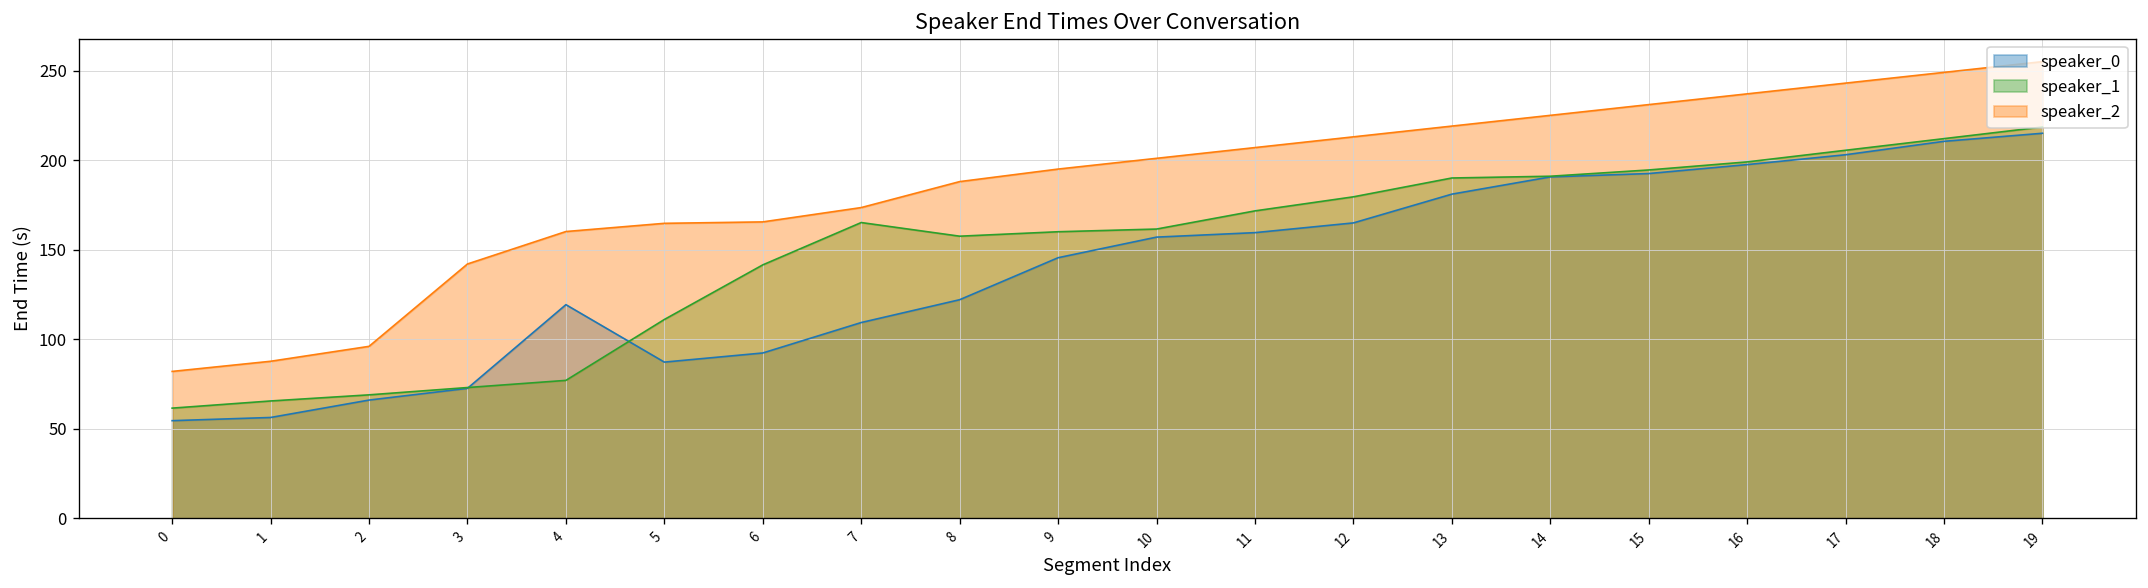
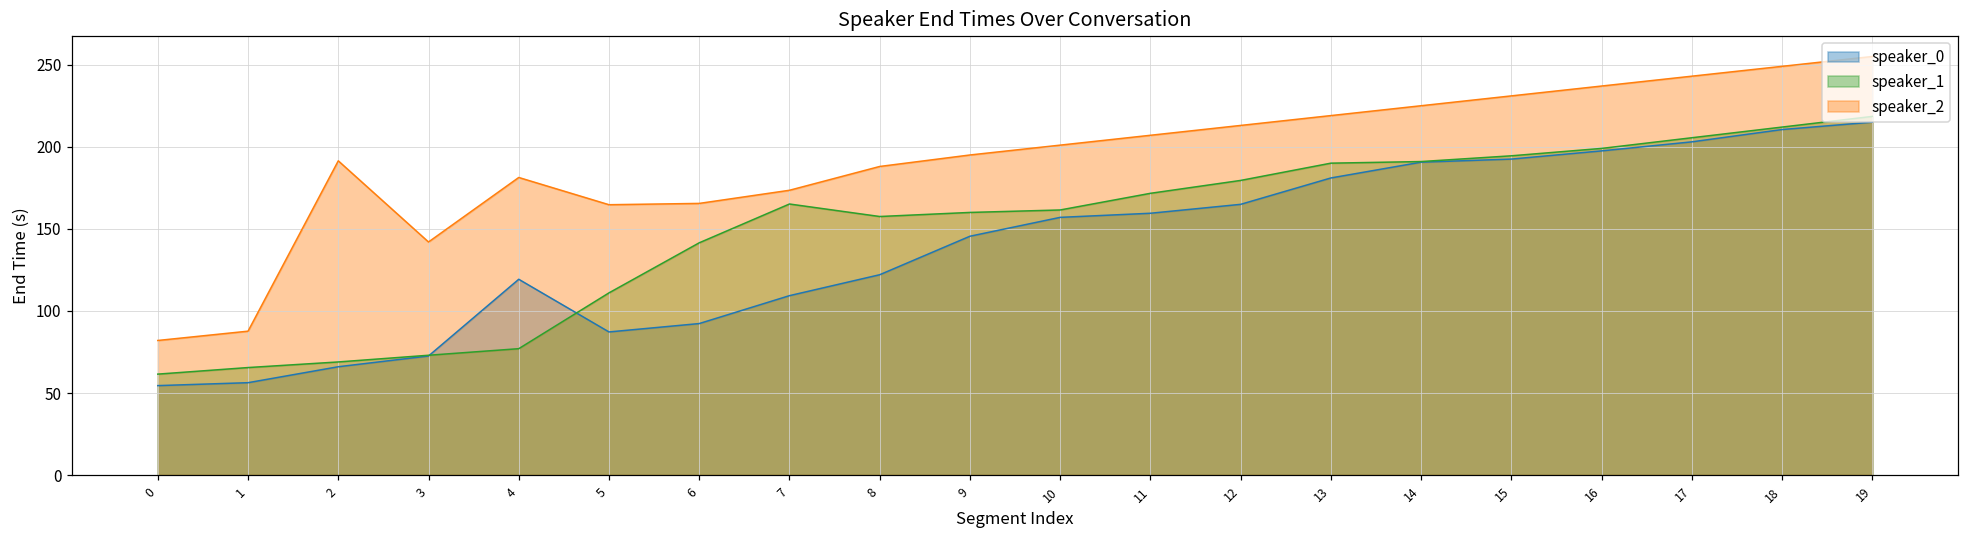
speaker_2, 2: 96 -> 191
speaker_2, 4: 160 -> 181
